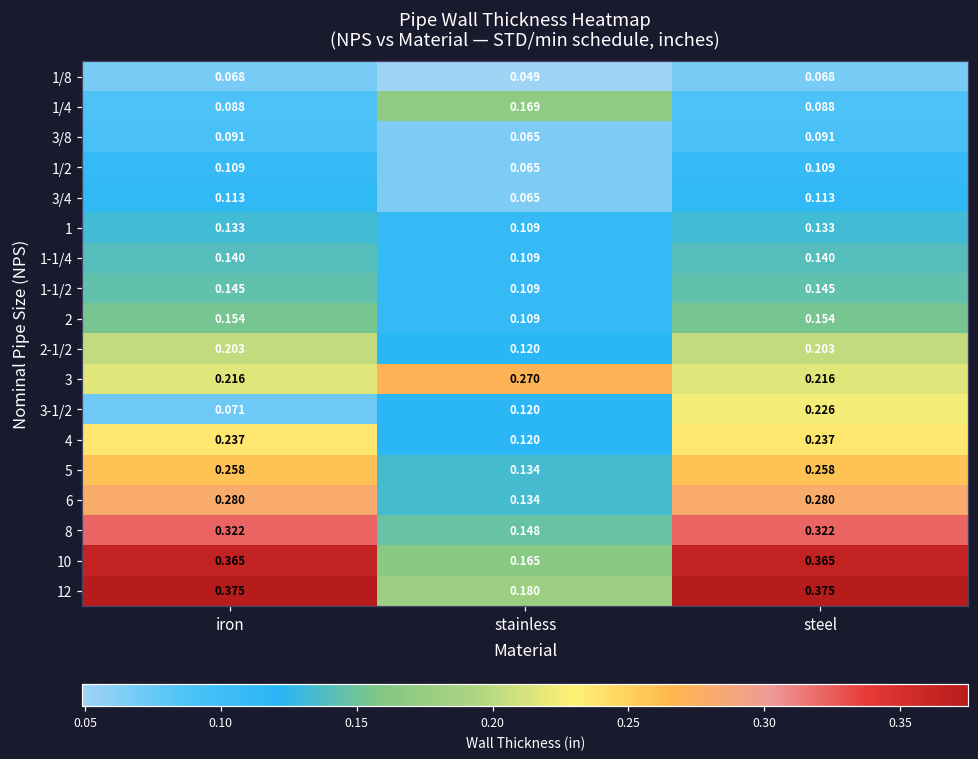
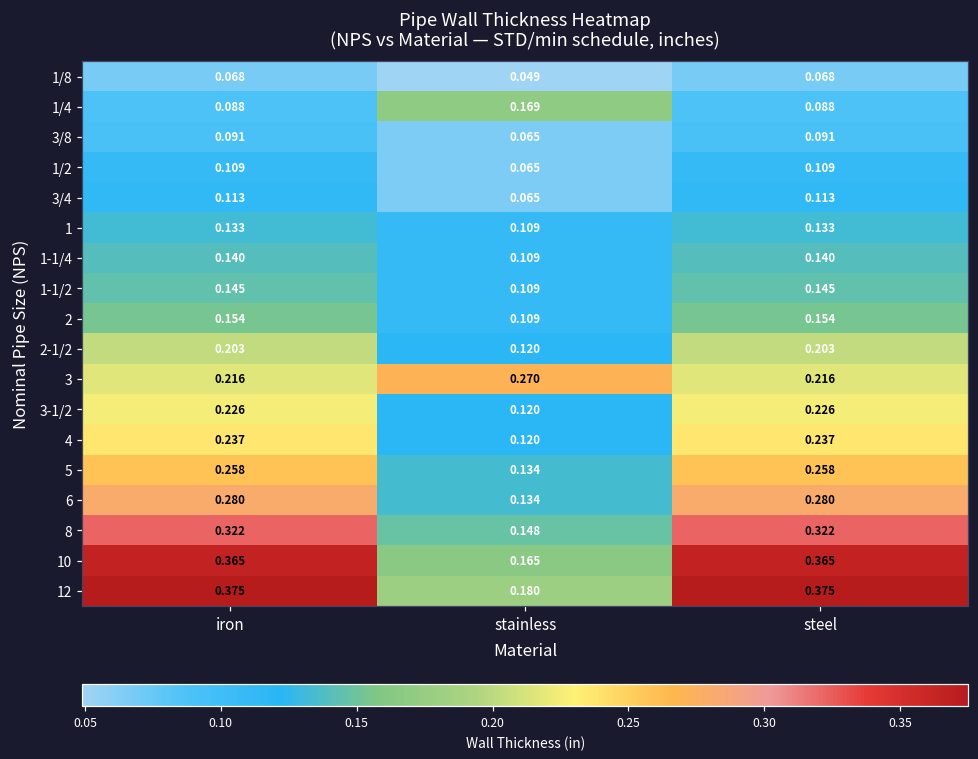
3-1/2, iron: 0.071 -> 0.226
